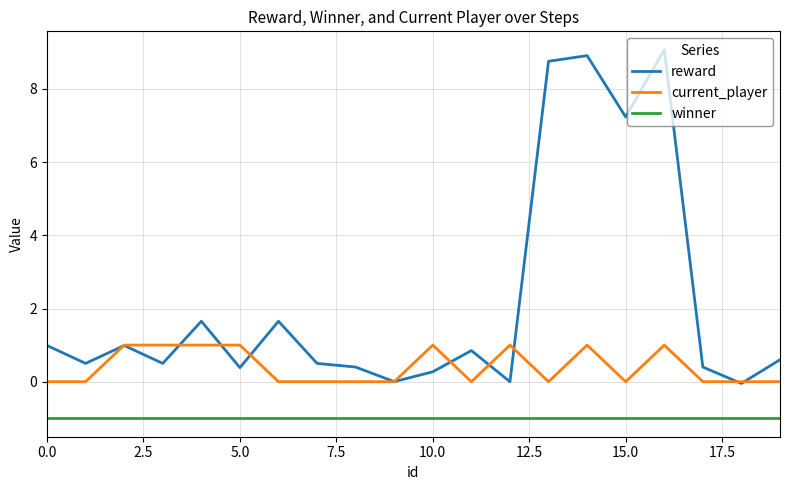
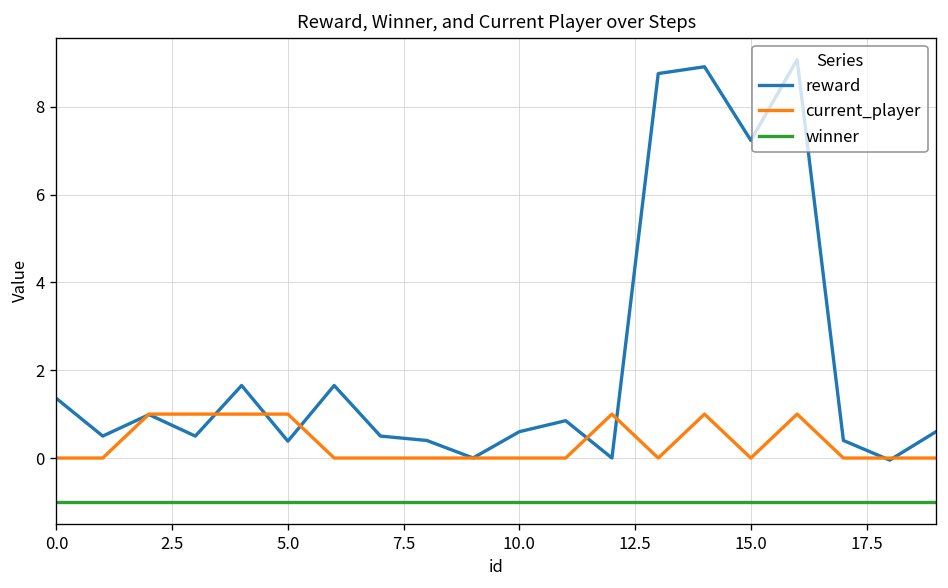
reward, 0.0: 1.0 -> 1.4
reward, 10.0: 0.3 -> 0.6
current_player, 10.0: 1 -> 0
